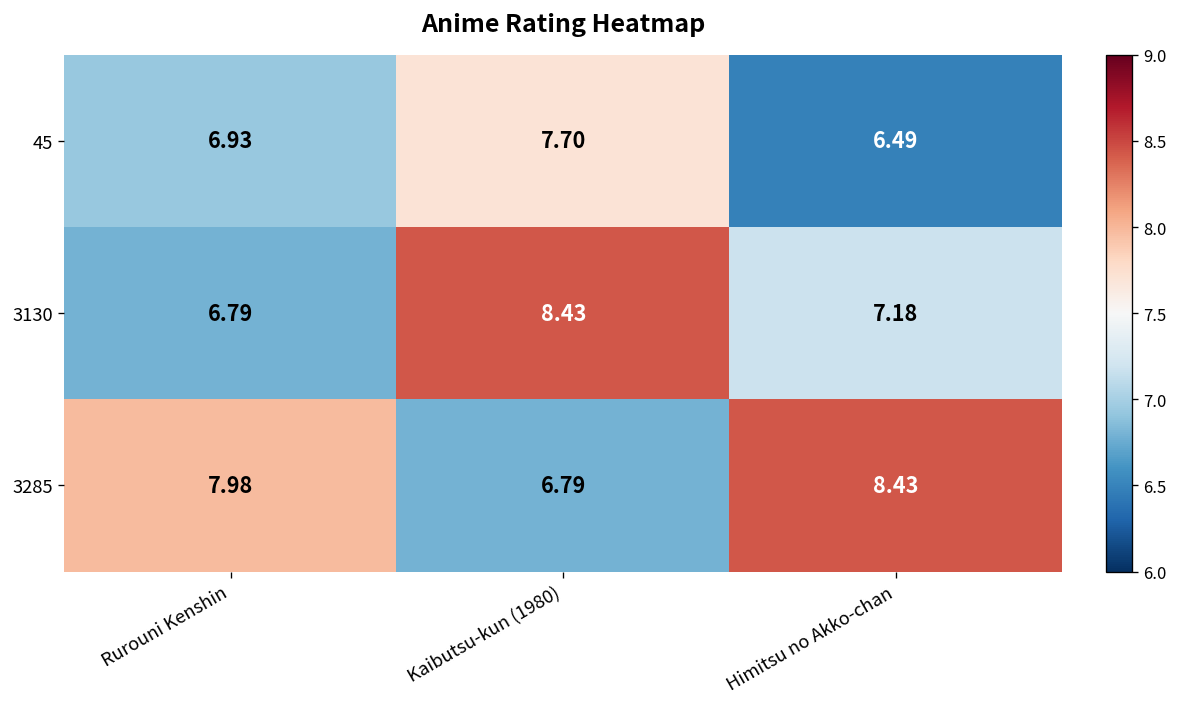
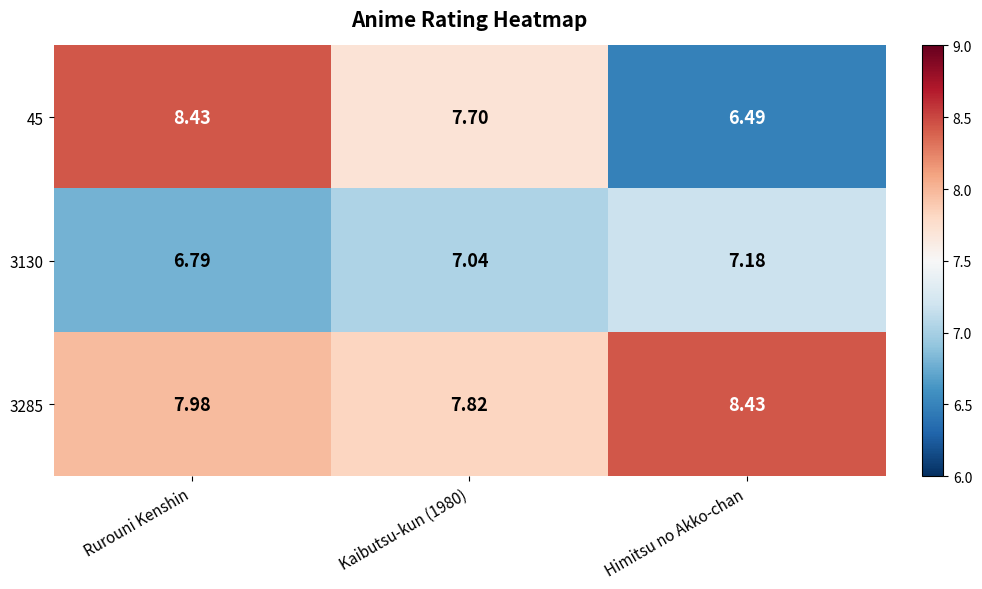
45, Rurouni Kenshin: 6.93 -> 8.43
3130, Kaibutsu-kun (1980): 8.43 -> 7.04
3285, Kaibutsu-kun (1980): 6.79 -> 7.82
